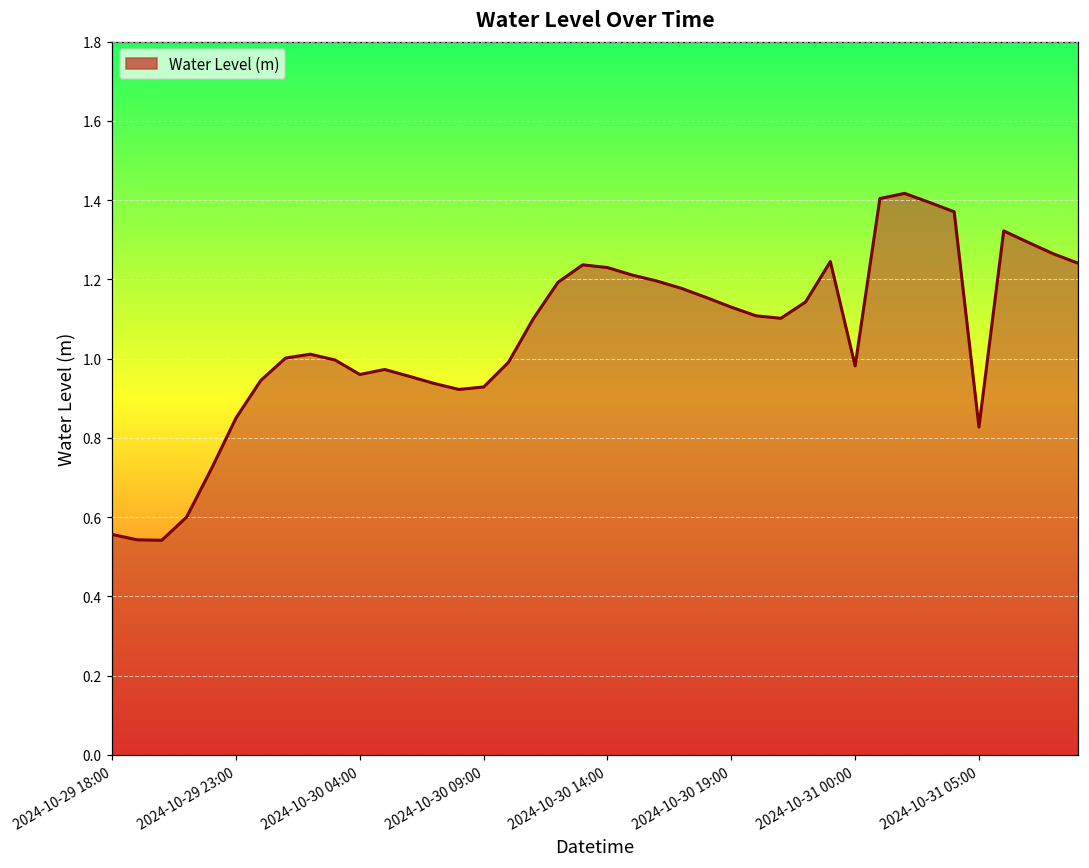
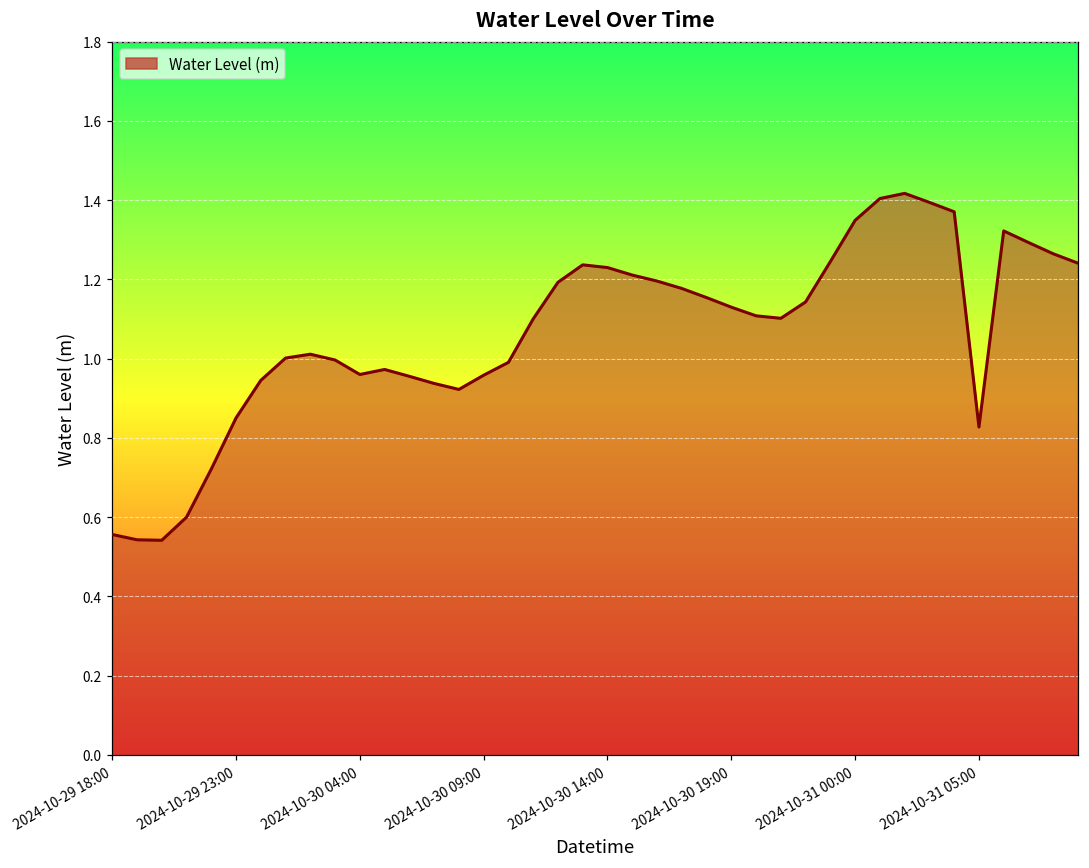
2024-10-30 09:00: 0.93 -> 0.96
2024-10-31 00:00: 0.98 -> 1.35
